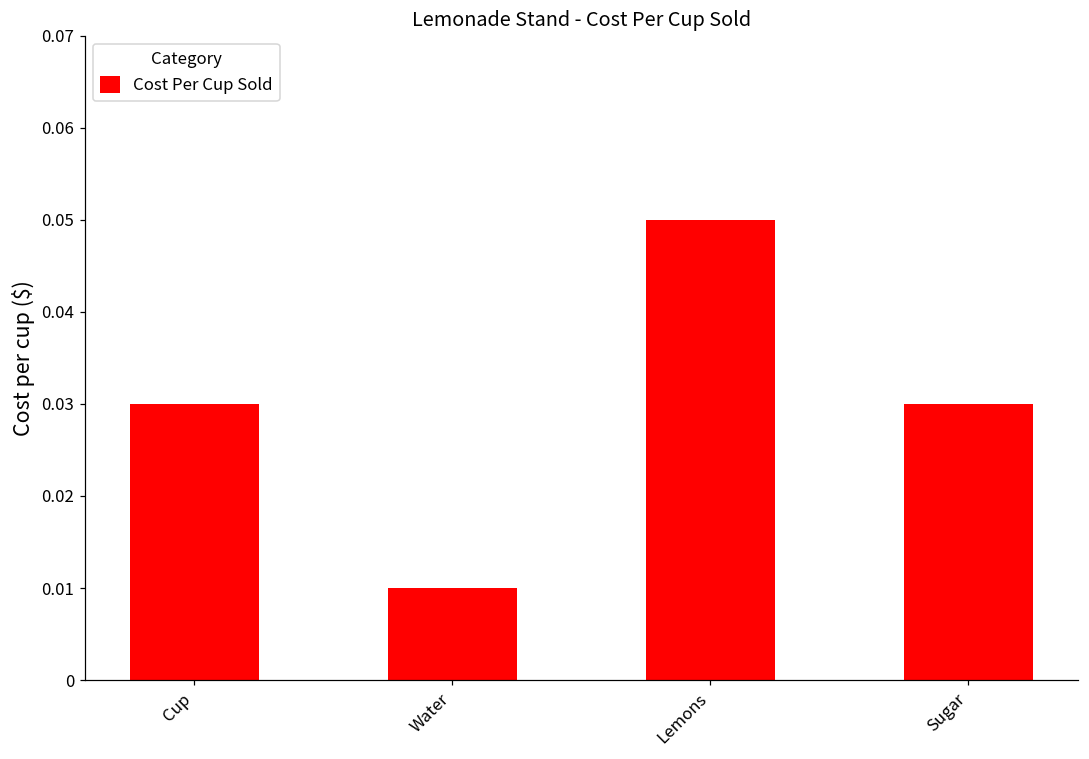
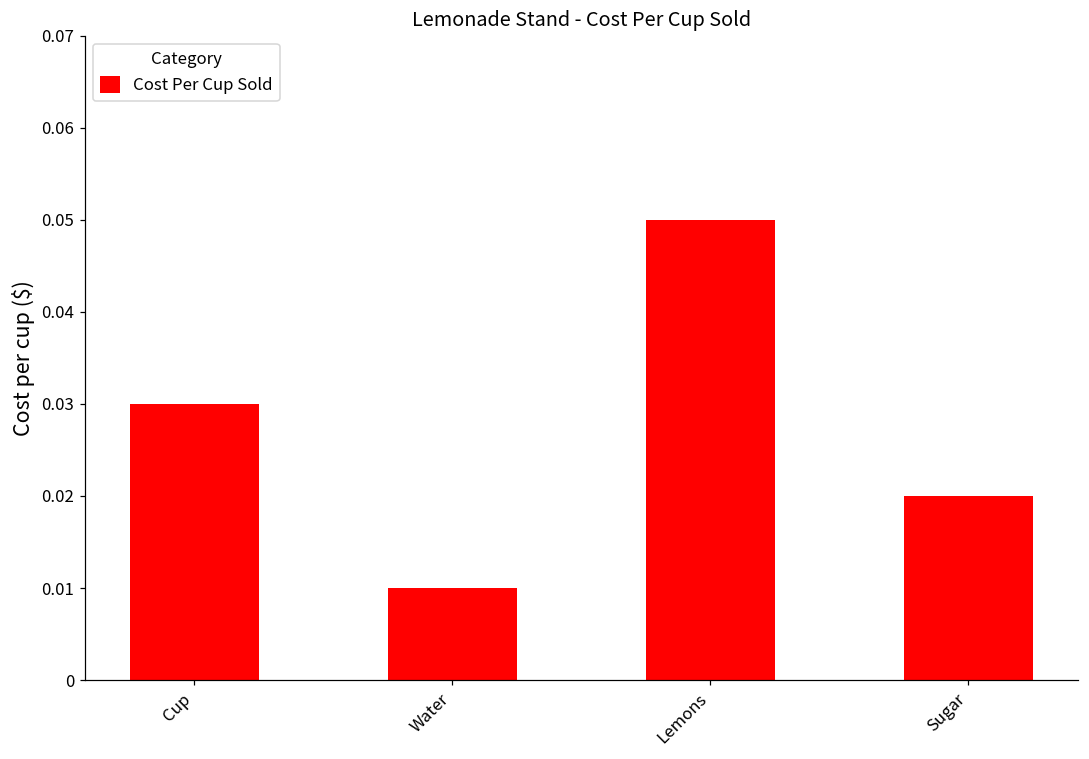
Sugar: 0.03 -> 0.02
